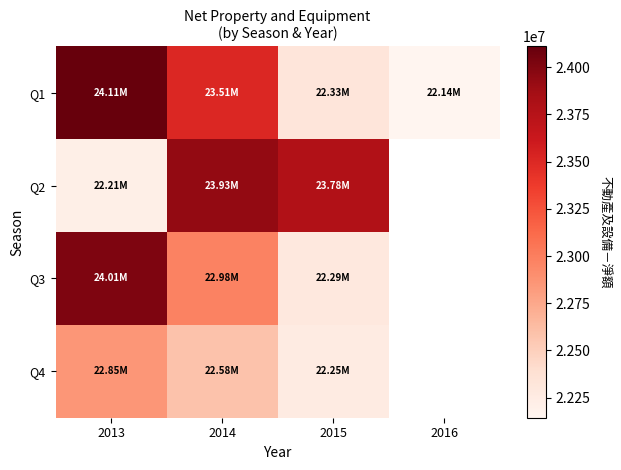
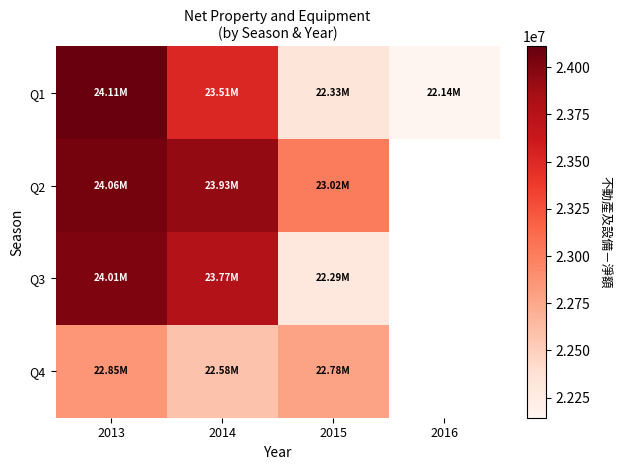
Q2, 2013: 22.21M -> 24.06M
Q2, 2015: 23.78M -> 23.02M
Q3, 2014: 22.98M -> 23.77M
Q4, 2015: 22.25M -> 22.78M
